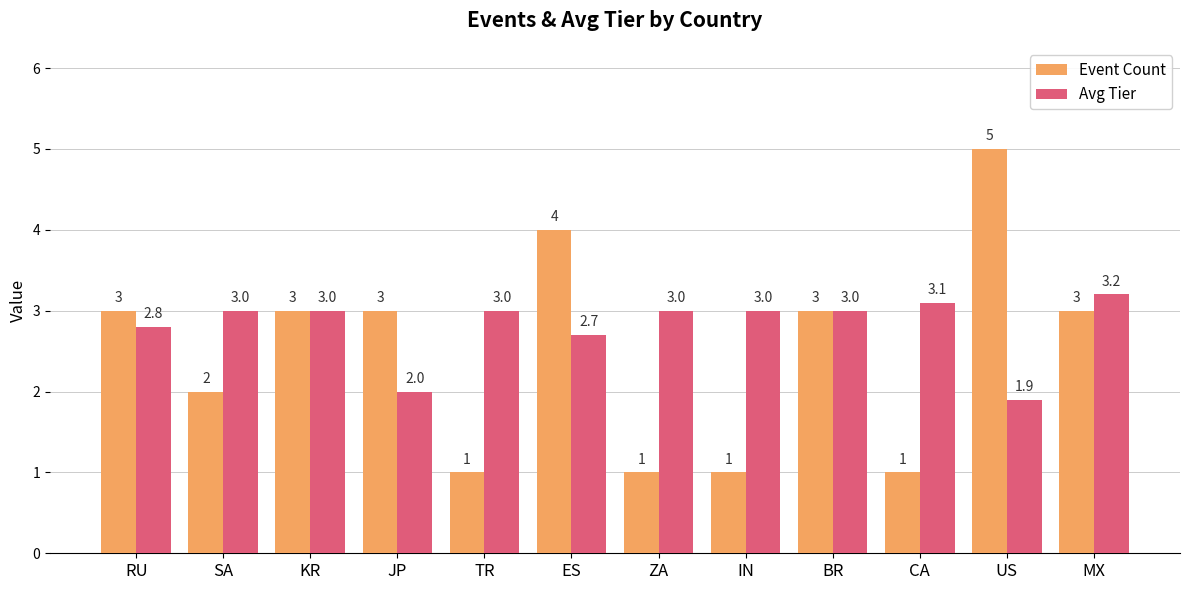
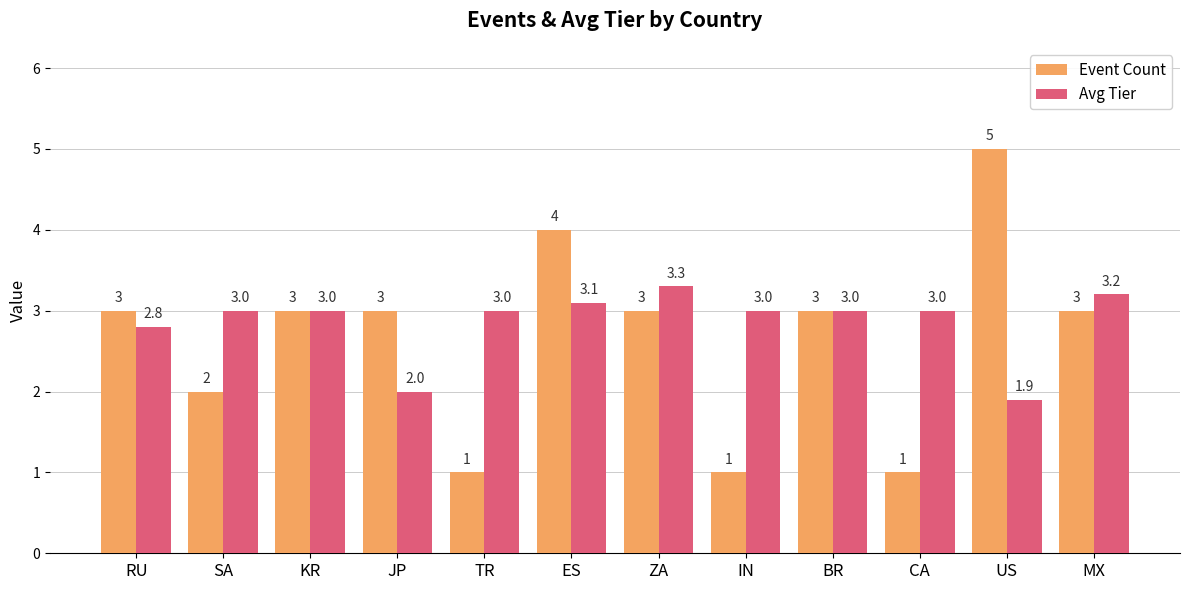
Avg Tier, ES: 2.7 -> 3.1
Event Count, ZA: 1 -> 3
Avg Tier, ZA: 3.0 -> 3.3
Avg Tier, CA: 3.1 -> 3.0
